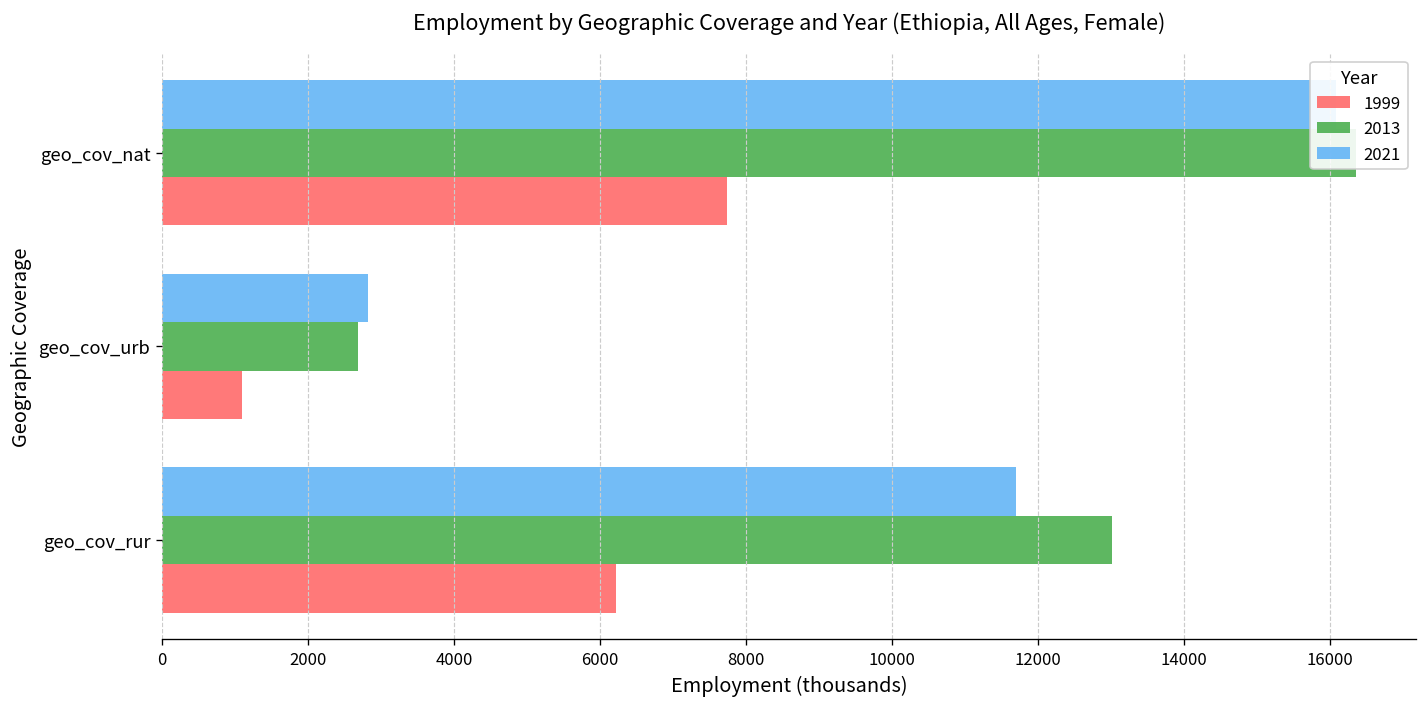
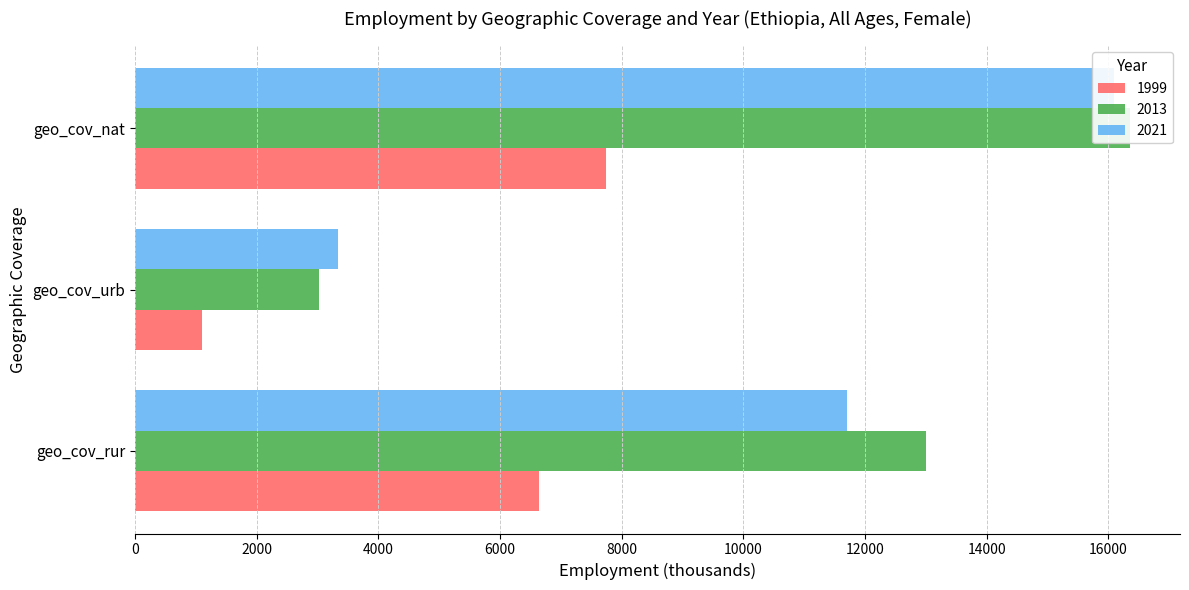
2021, geo_cov_urb: 2800 -> 3300
2013, geo_cov_urb: 2700 -> 3000
1999, geo_cov_rur: 6200 -> 6600
